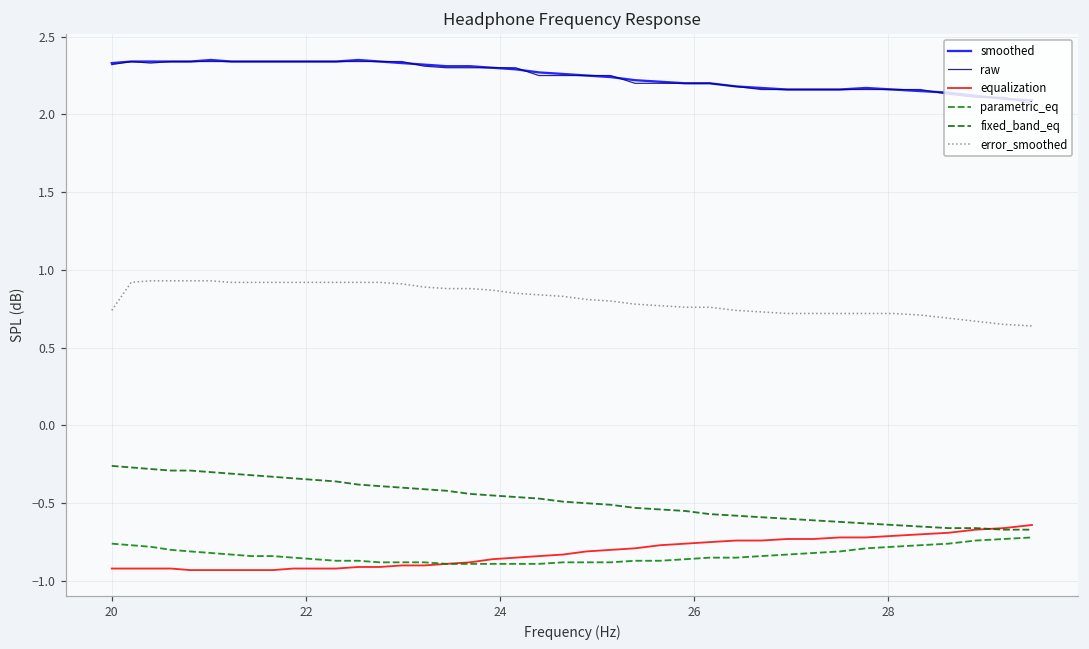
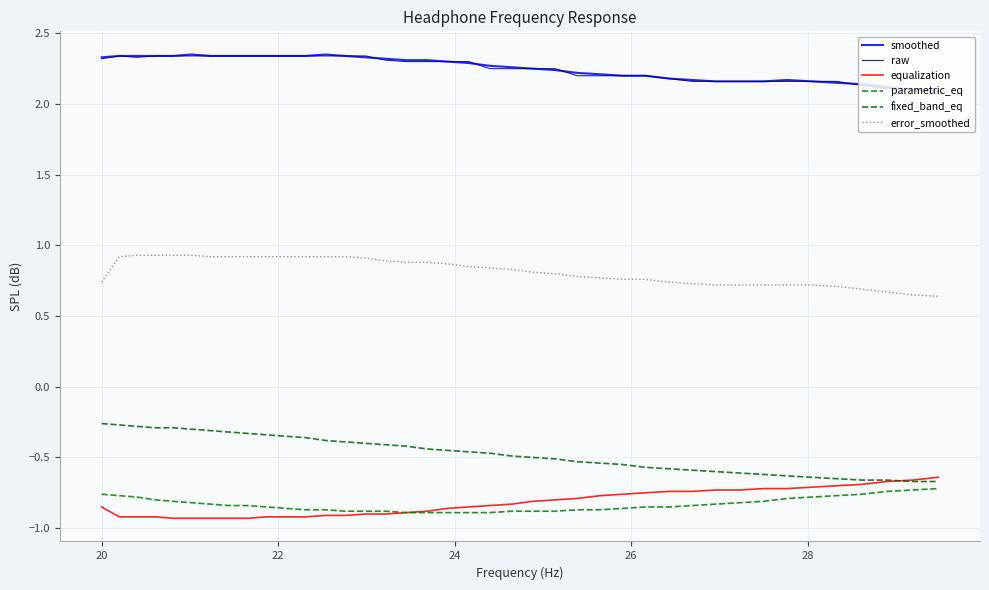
equalization, 20: -0.92 -> -0.85
